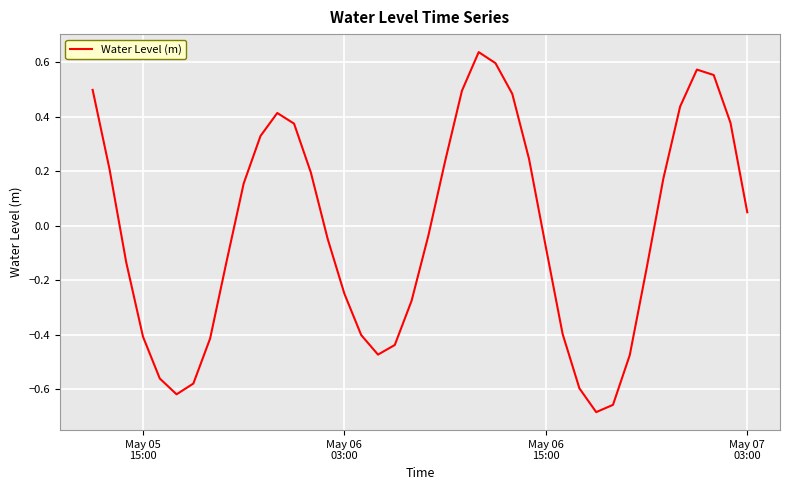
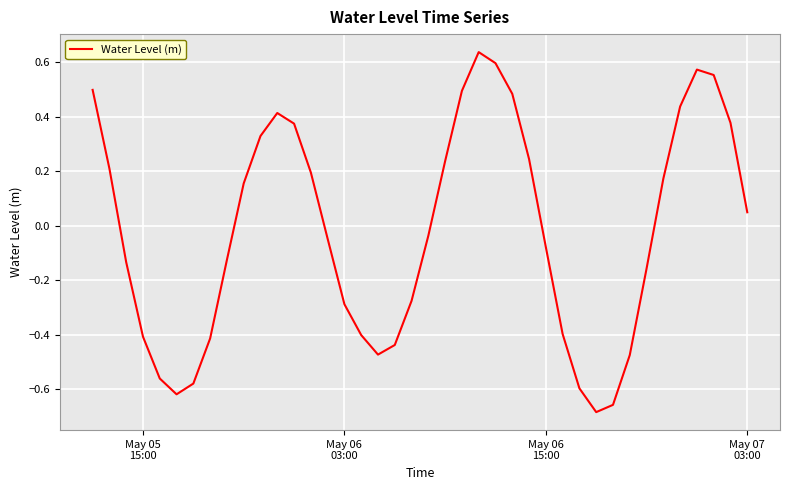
May 06 03:00: -0.25 -> -0.29
